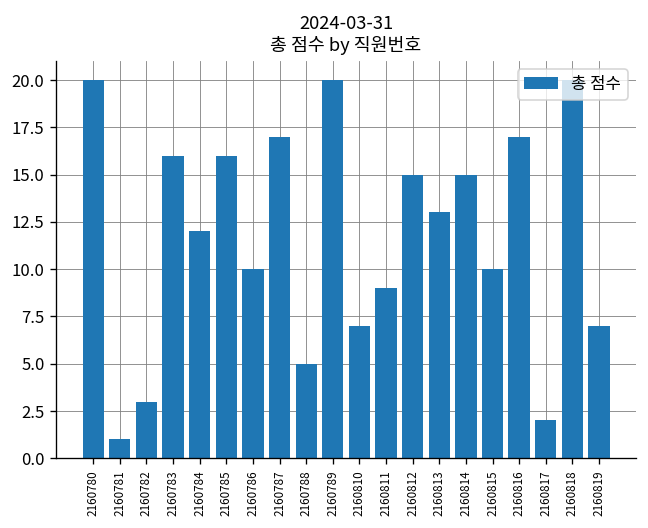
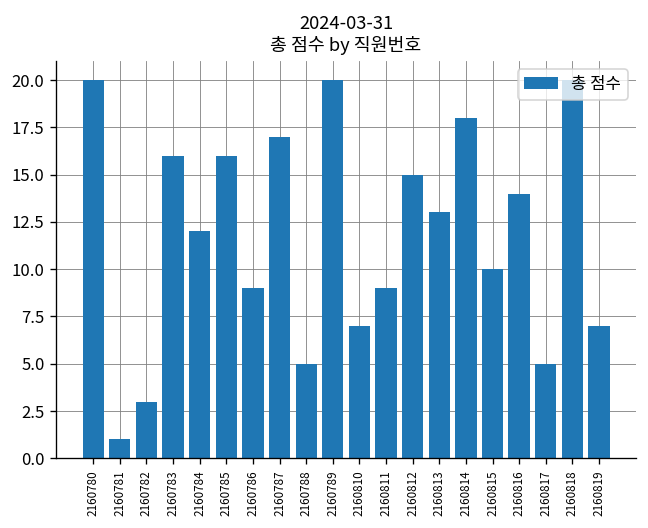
2160786: 10 -> 9
2160814: 15 -> 18
2160816: 17 -> 14
2160817: 2 -> 5
